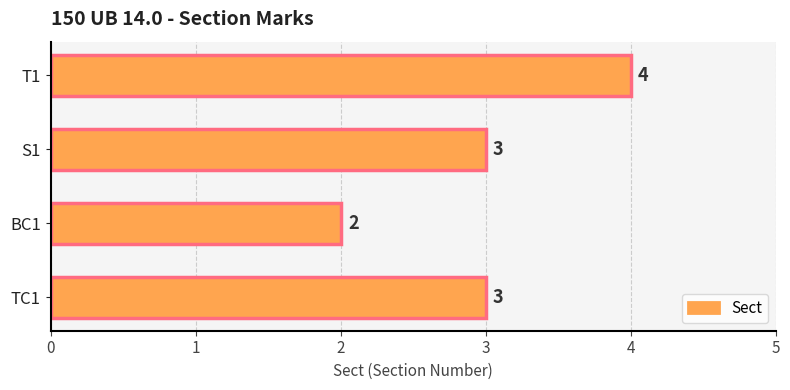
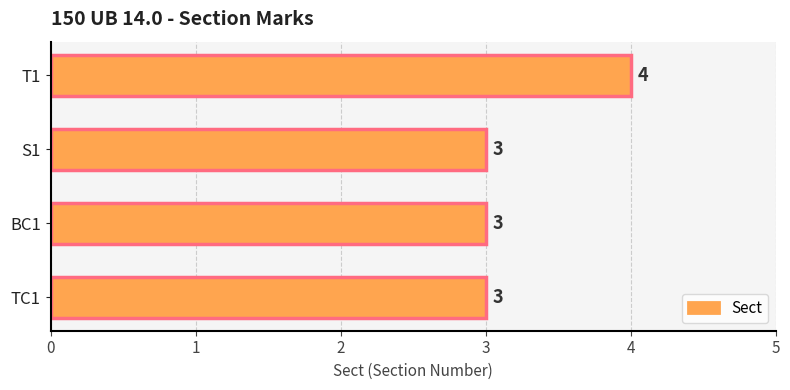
BC1: 2 -> 3
